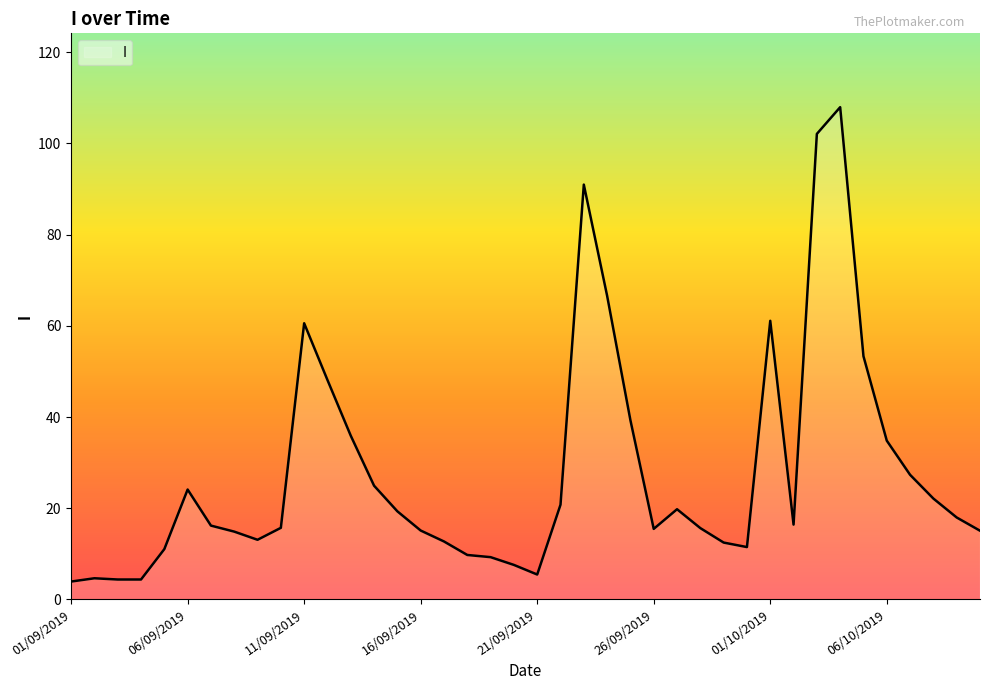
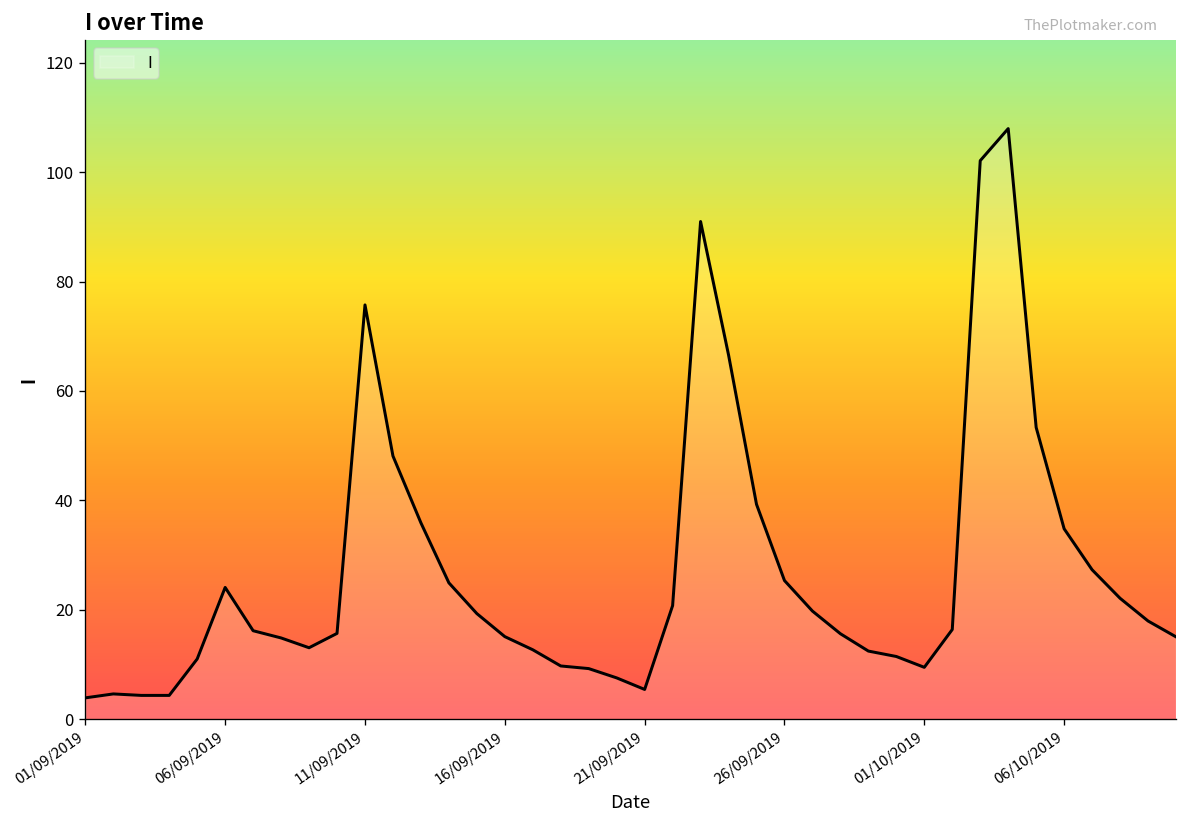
11/09/2019: 61 -> 76
26/09/2019: 15 -> 25
01/10/2019: 61 -> 10
